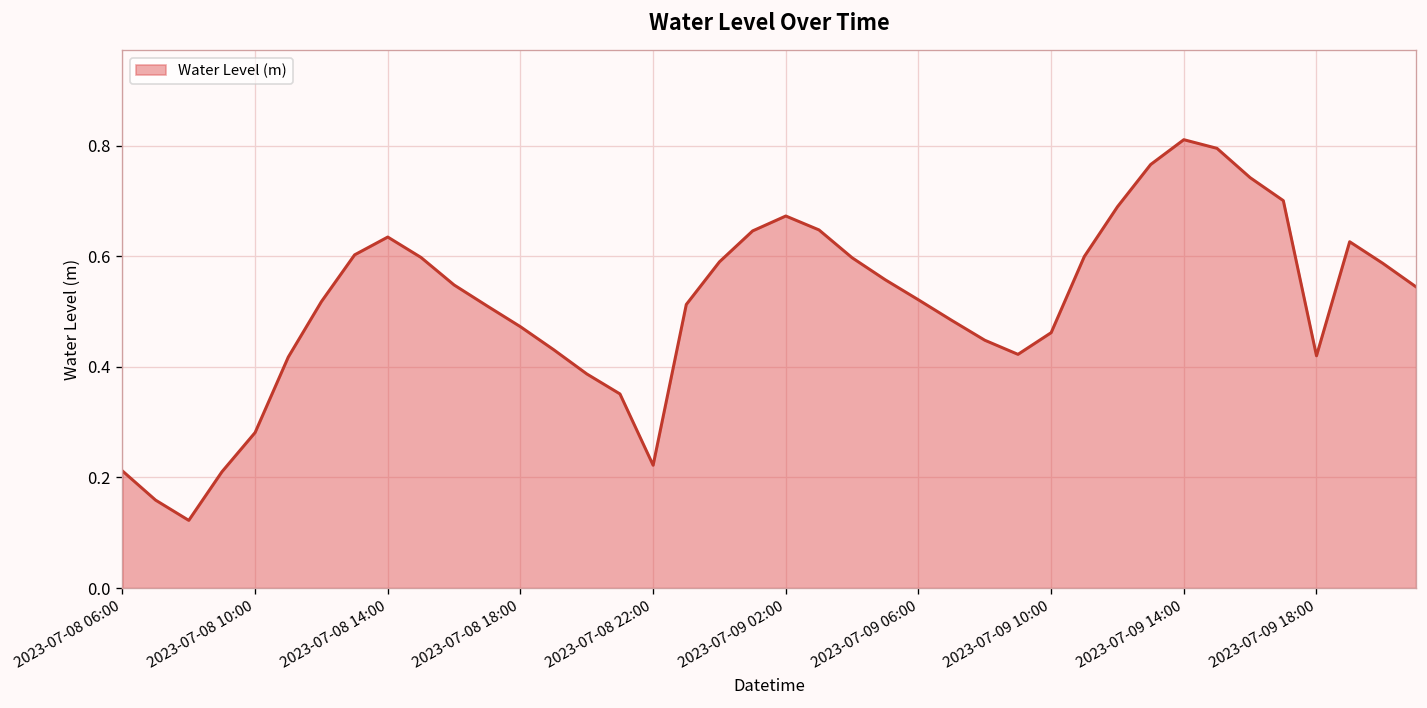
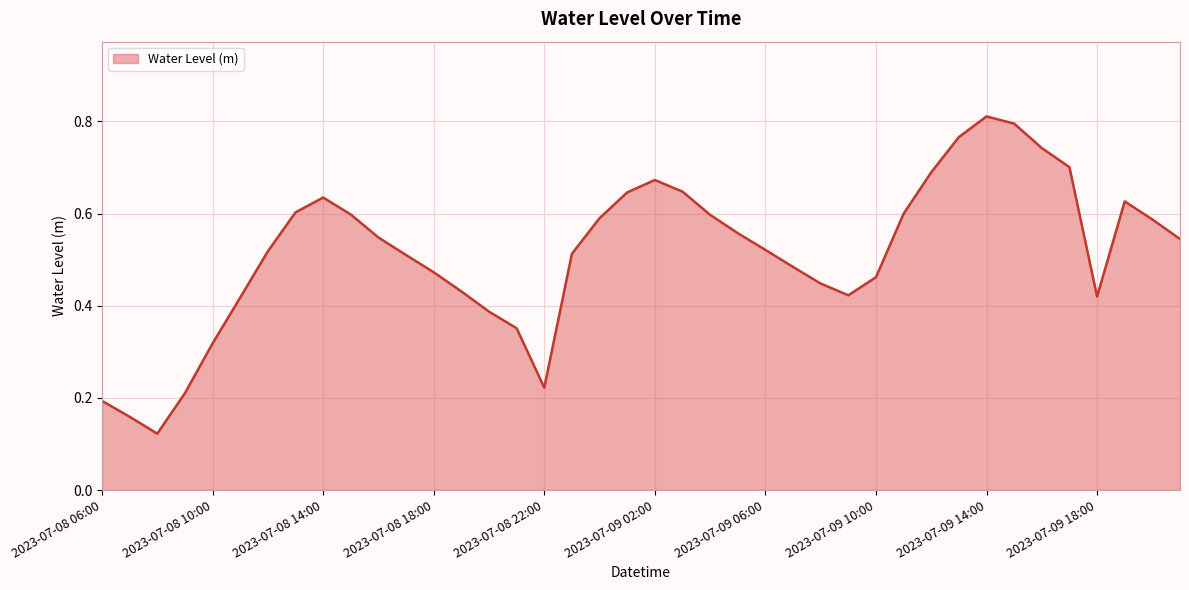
2023-07-08 06:00: 0.21 -> 0.19
2023-07-08 10:00: 0.28 -> 0.32
